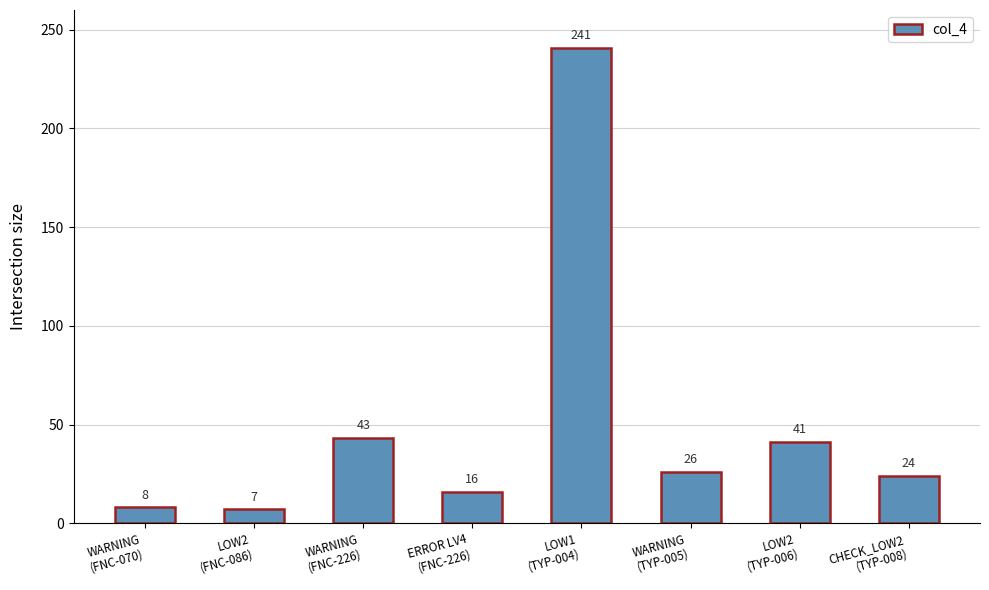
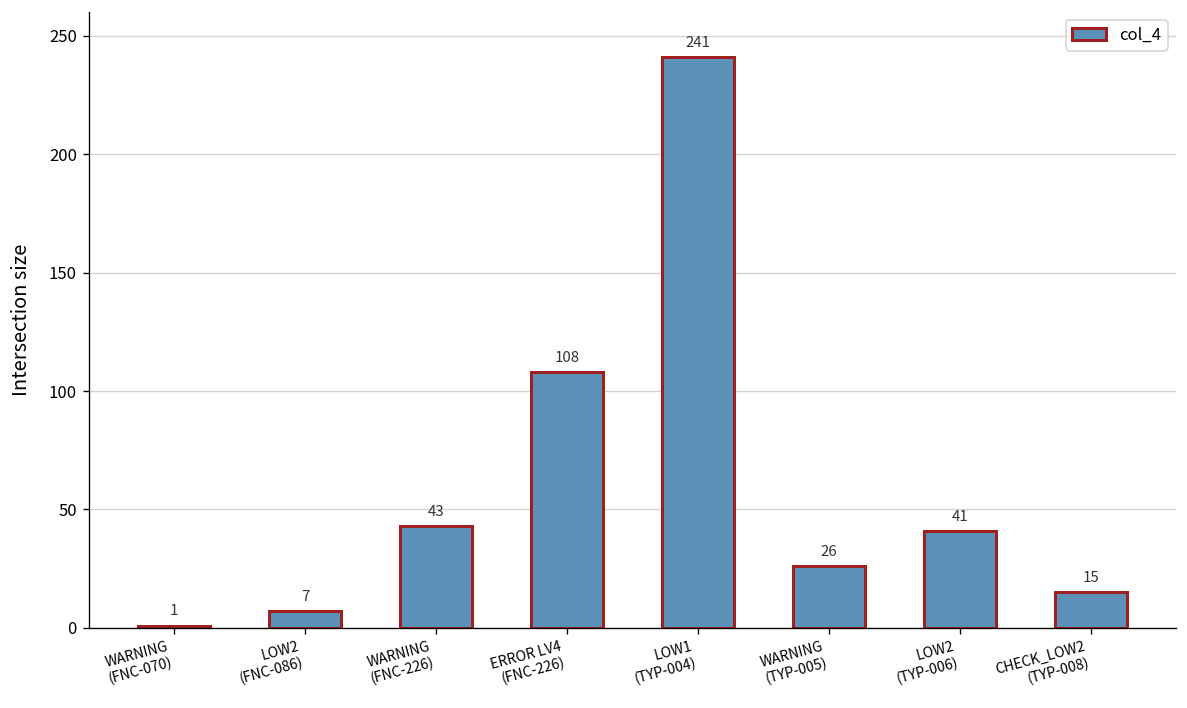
WARNING (FNC-070): 8 -> 1
ERROR LV4 (FNC-226): 16 -> 108
CHECK_LOW2 (TYP-008): 24 -> 15
